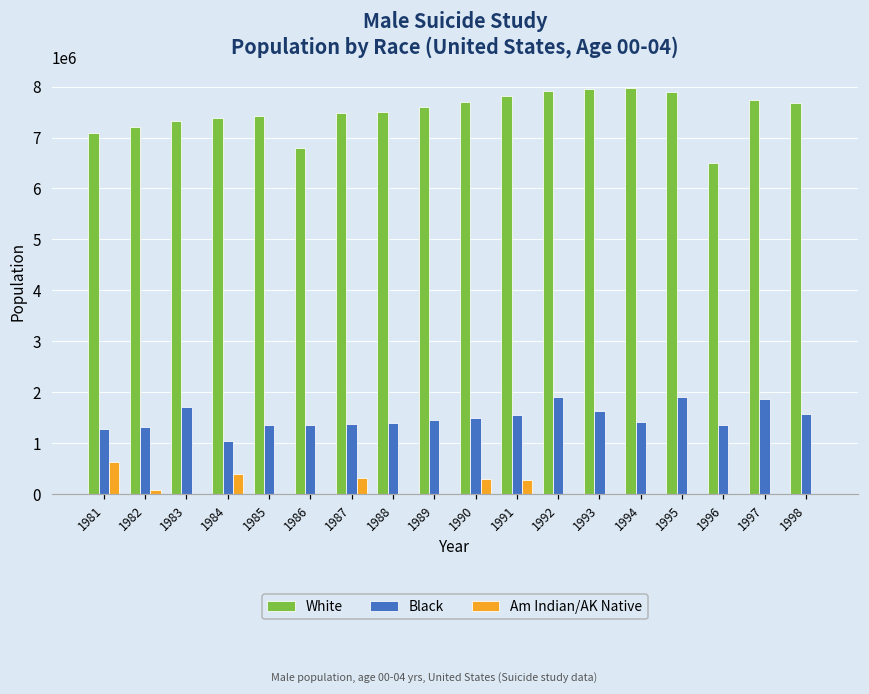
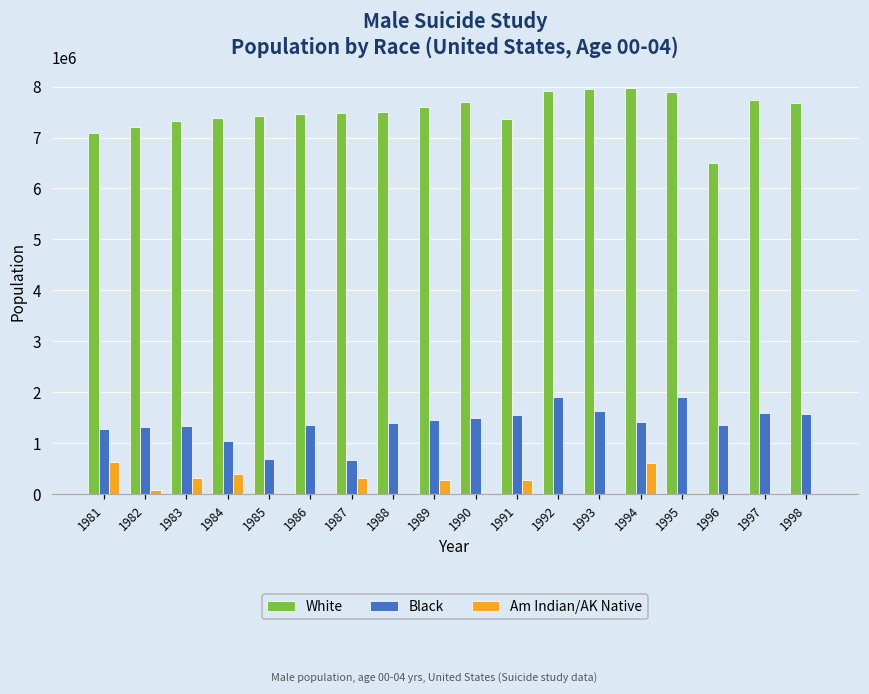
Black, 1983: 1700000 -> 1300000
Am Indian/AK Native, 1983: 0 -> 300000
Black, 1985: 1300000 -> 700000
White, 1986: 6800000 -> 7500000
Black, 1987: 1400000 -> 700000
Am Indian/AK Native, 1989: 0 -> 300000
Am Indian/AK Native, 1990: 300000 -> 0
White, 1991: 7800000 -> 7400000
Am Indian/AK Native, 1994: 0 -> 600000
Black, 1997: 1900000 -> 1600000
